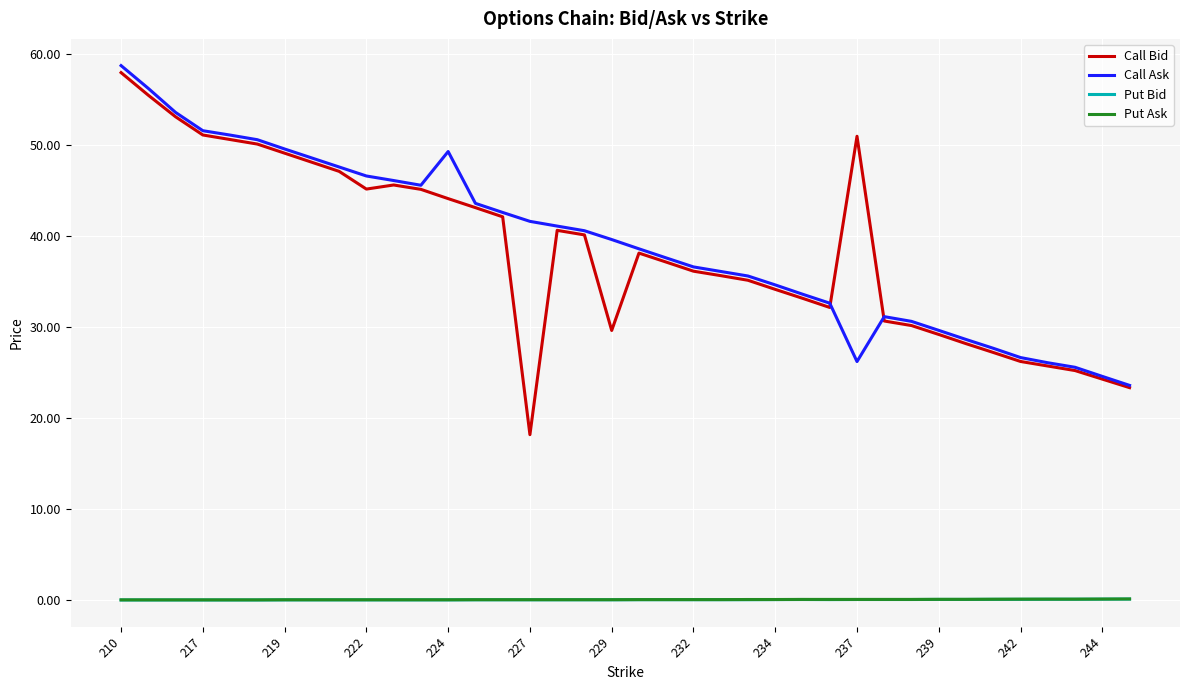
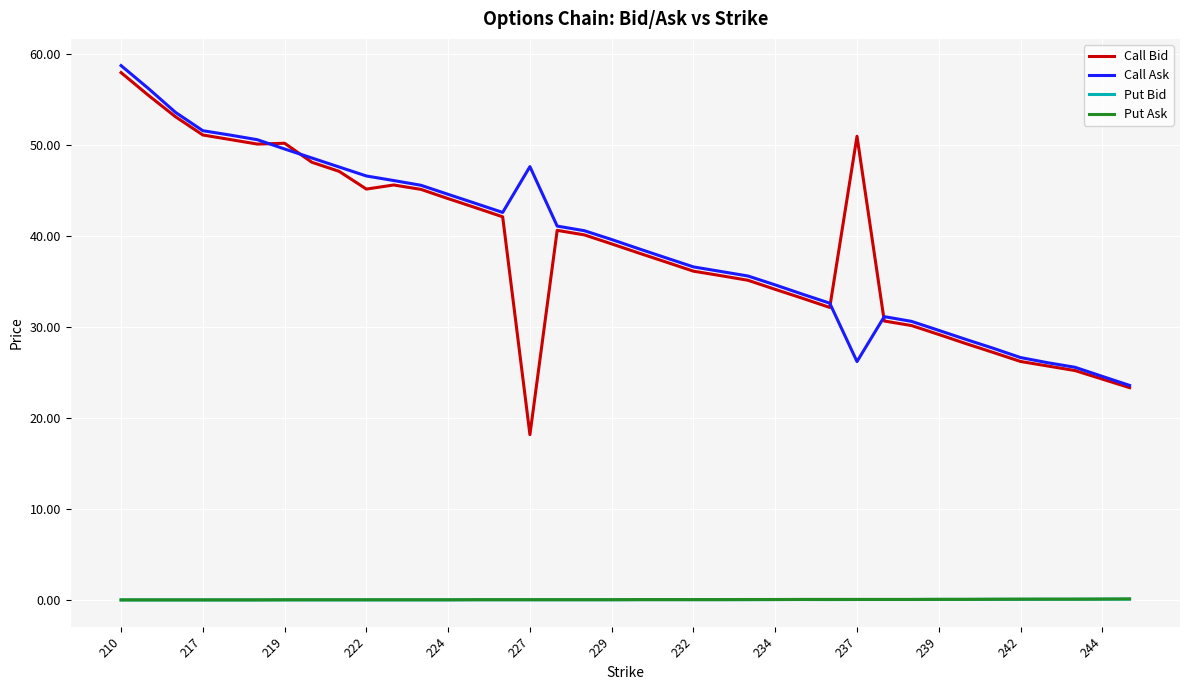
Call Bid, 219: 49 -> 50
Call Ask, 224: 49 -> 45
Call Ask, 227: 42 -> 48
Call Bid, 229: 30 -> 39
